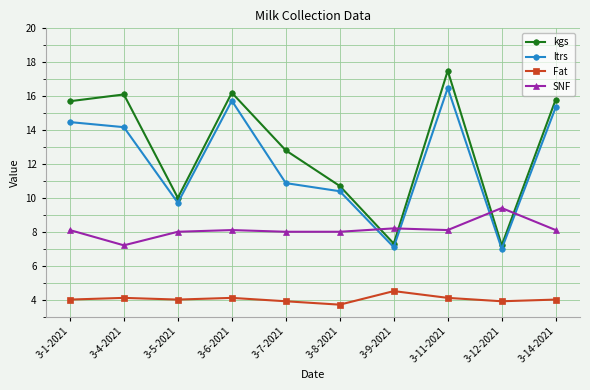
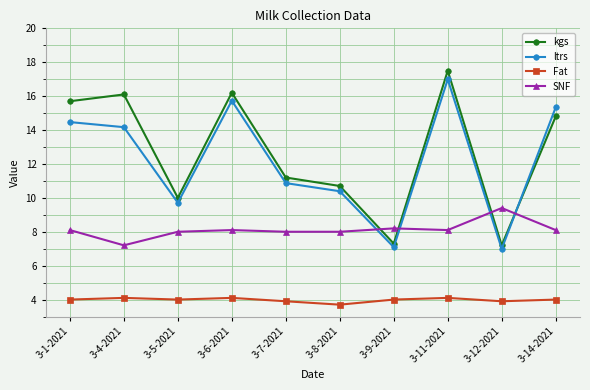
kgs, 3-7-2021: 12.8 -> 11.2
Fat, 3-9-2021: 4.5 -> 4.0
ltrs, 3-11-2021: 16.5 -> 17.0
kgs, 3-14-2021: 15.8 -> 14.8
